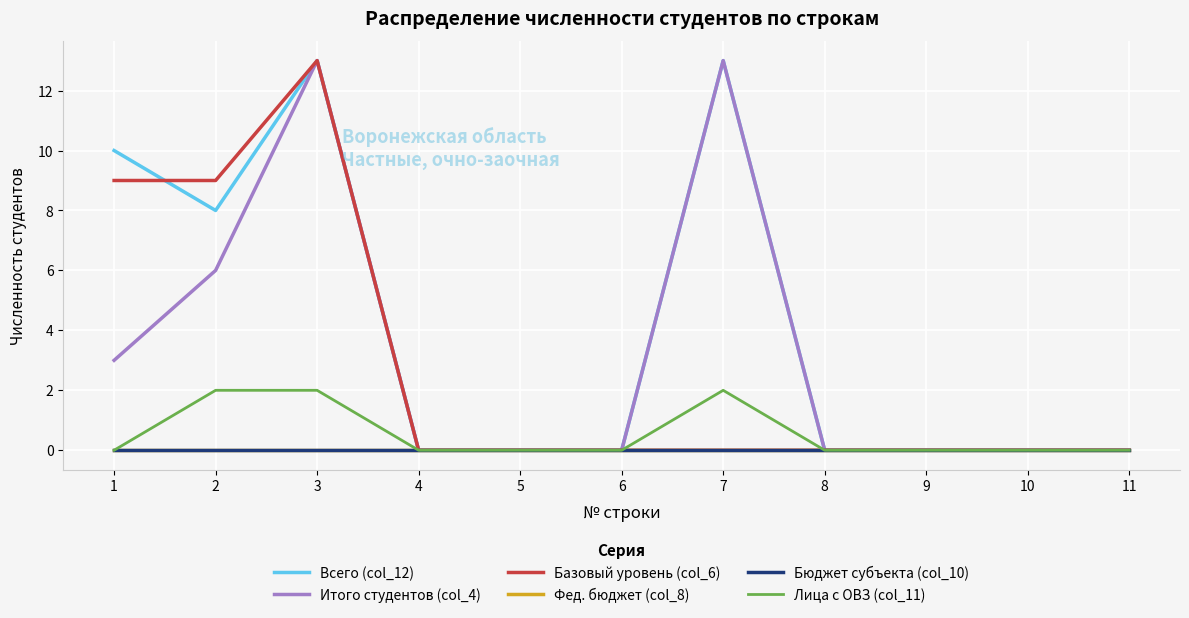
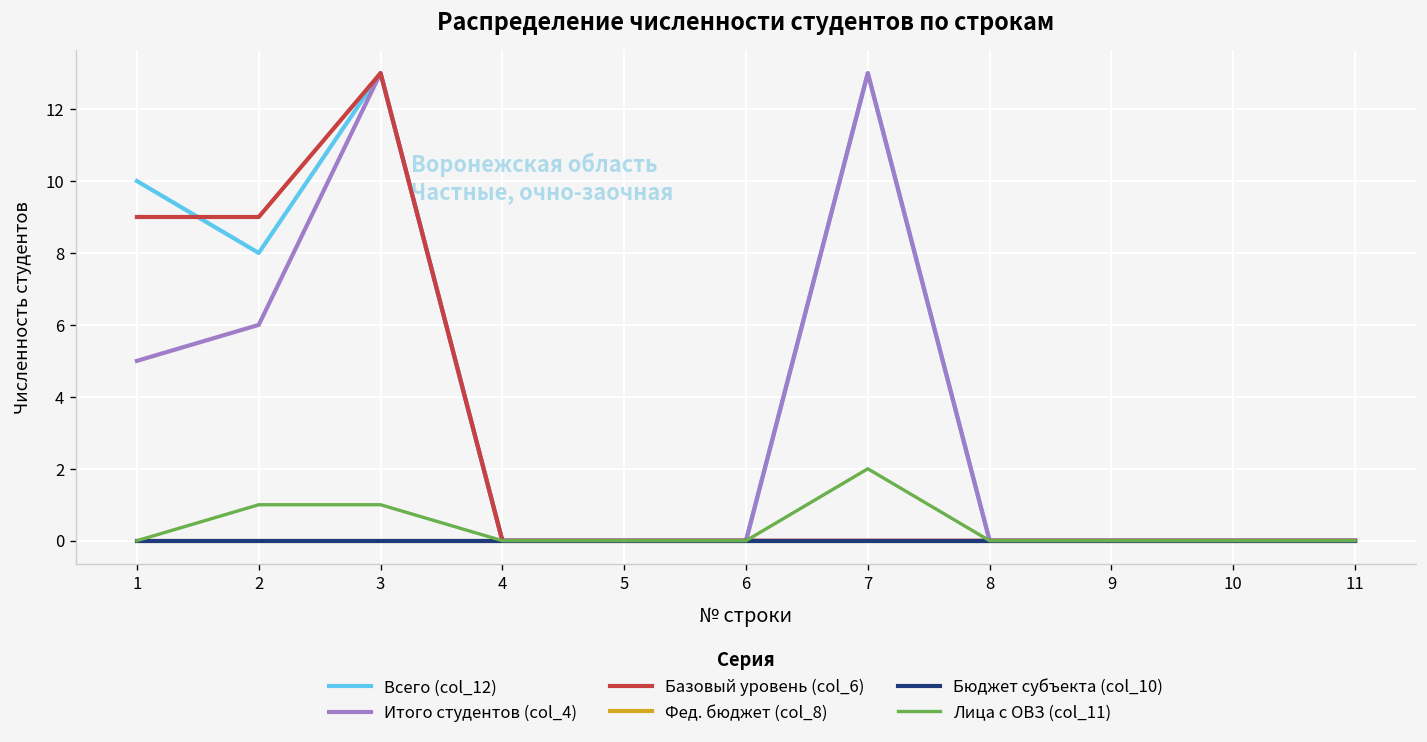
Итого студентов (col_4), 1: 3 -> 5
Лица с ОВЗ (col_11), 2: 2 -> 1
Лица с ОВЗ (col_11), 3: 2 -> 1
